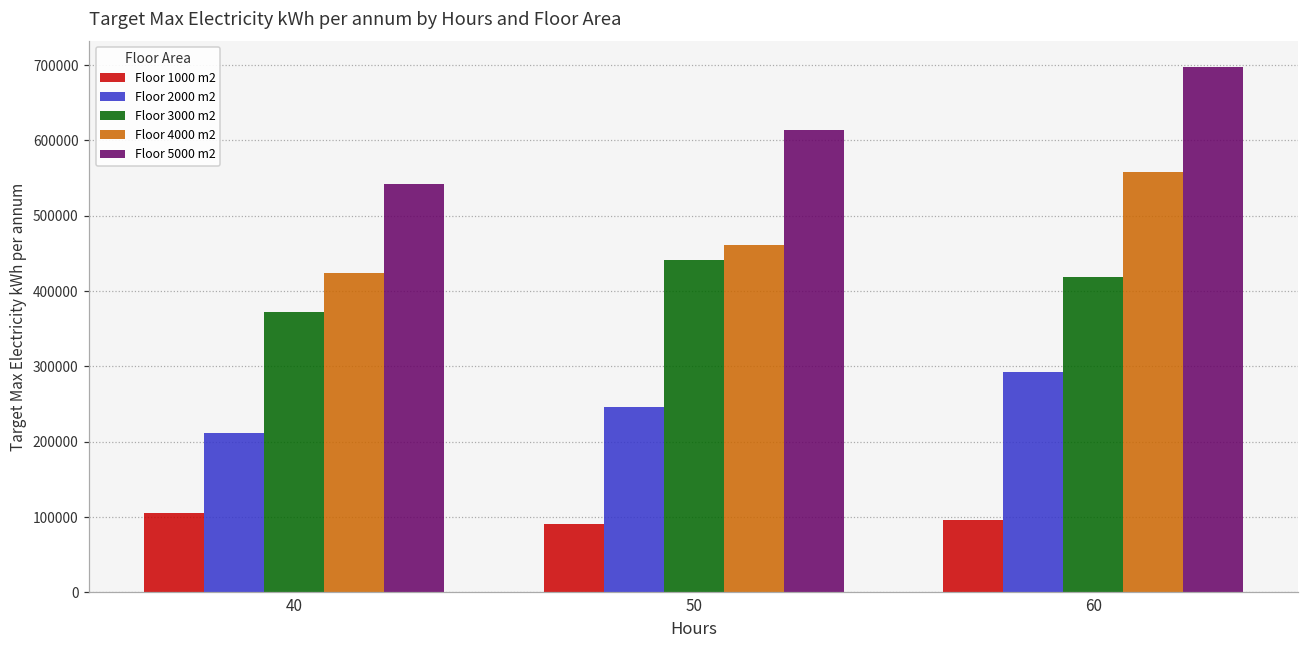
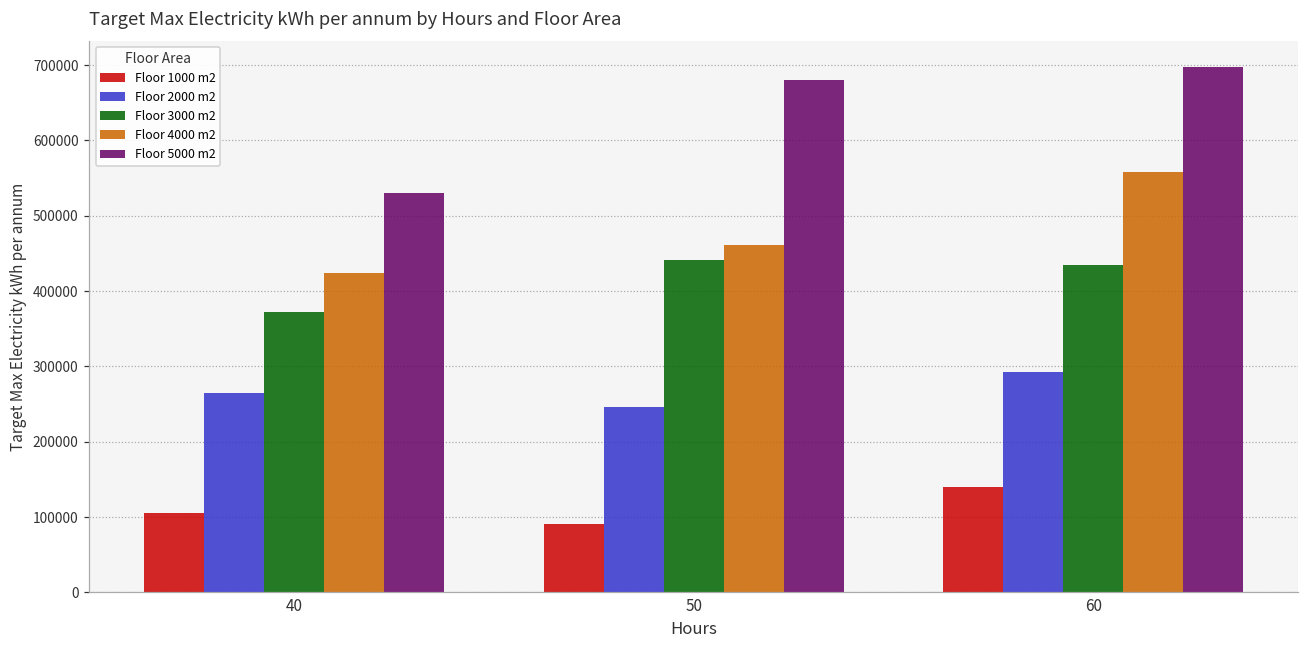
Floor 2000 m2, 40: 210000 -> 260000
Floor 5000 m2, 40: 540000 -> 530000
Floor 5000 m2, 50: 610000 -> 680000
Floor 1000 m2, 60: 100000 -> 140000
Floor 3000 m2, 60: 420000 -> 430000
